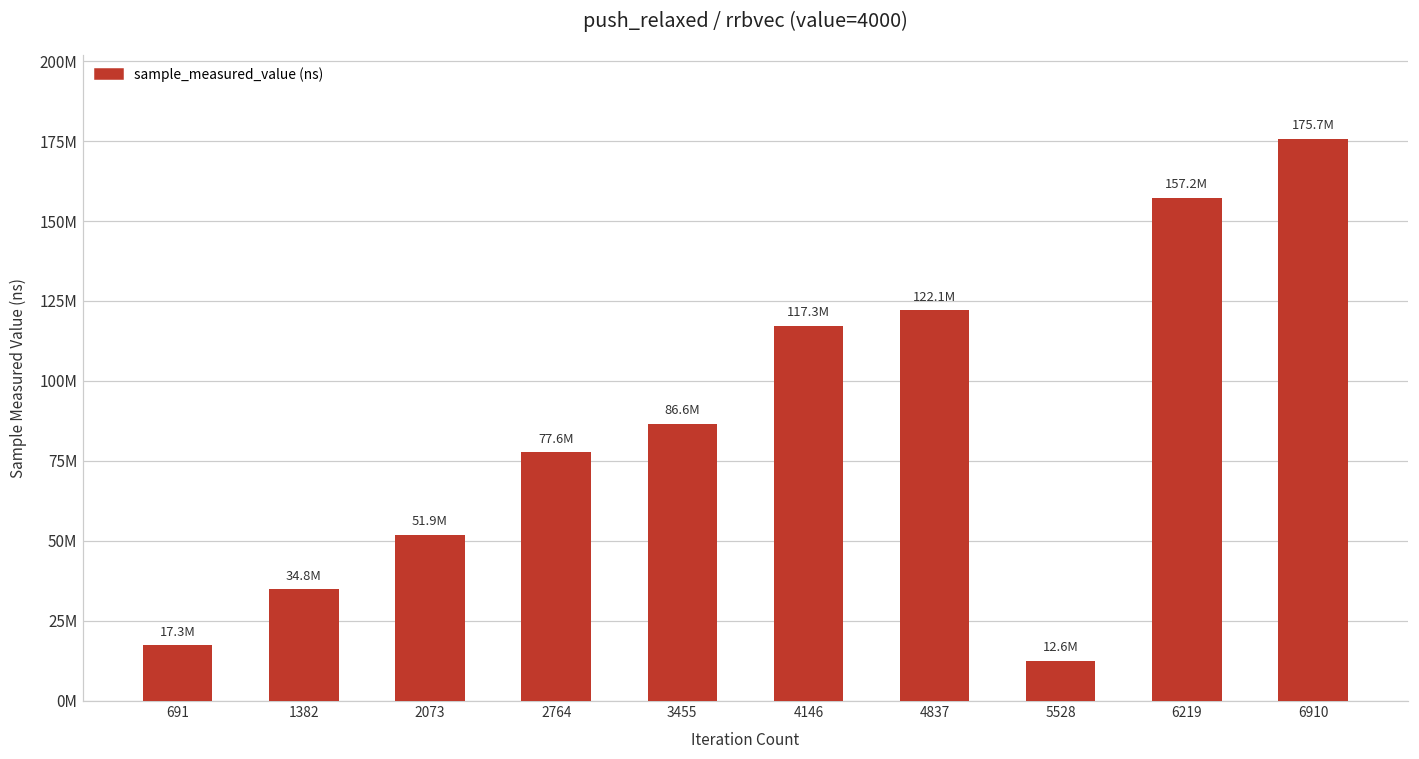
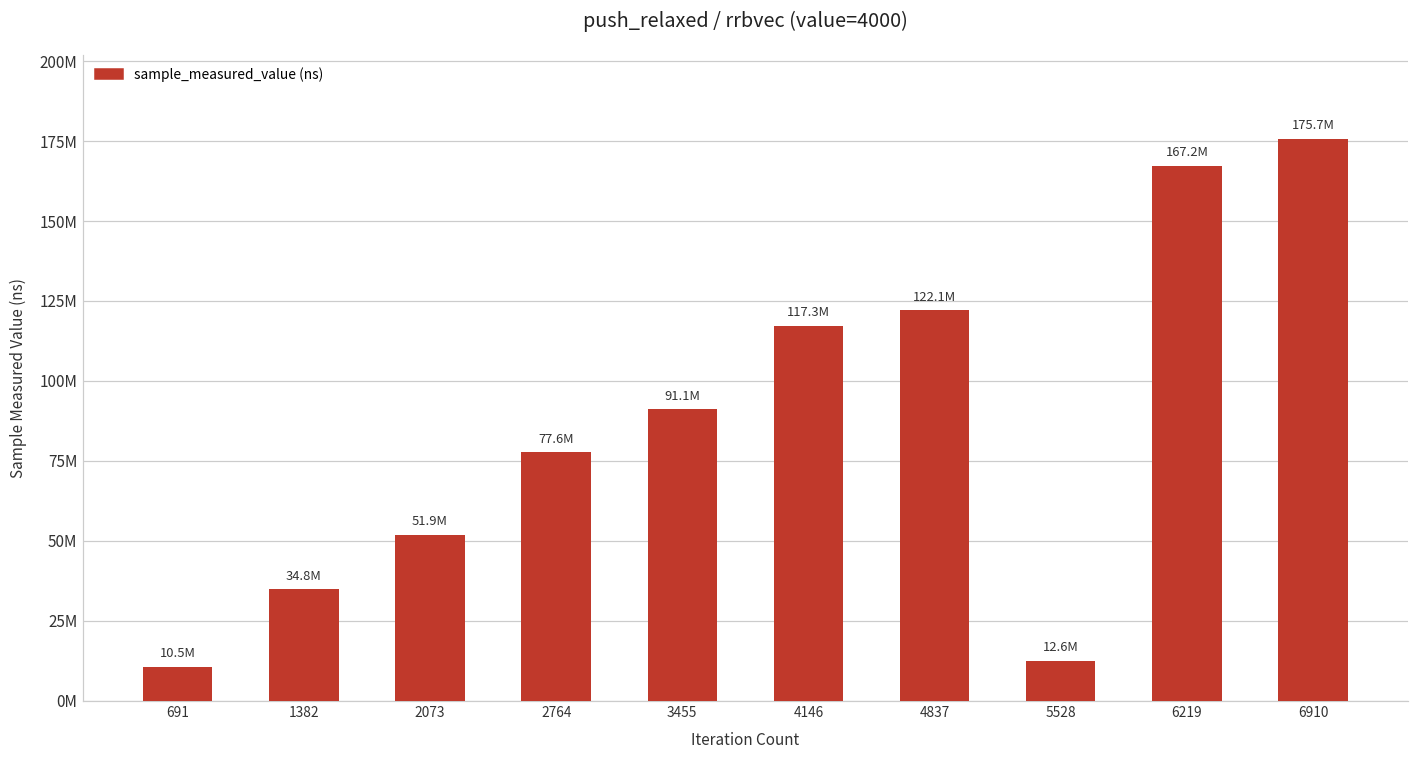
691: 17.3M -> 10.5M
3455: 86.6M -> 91.1M
6219: 157.2M -> 167.2M
